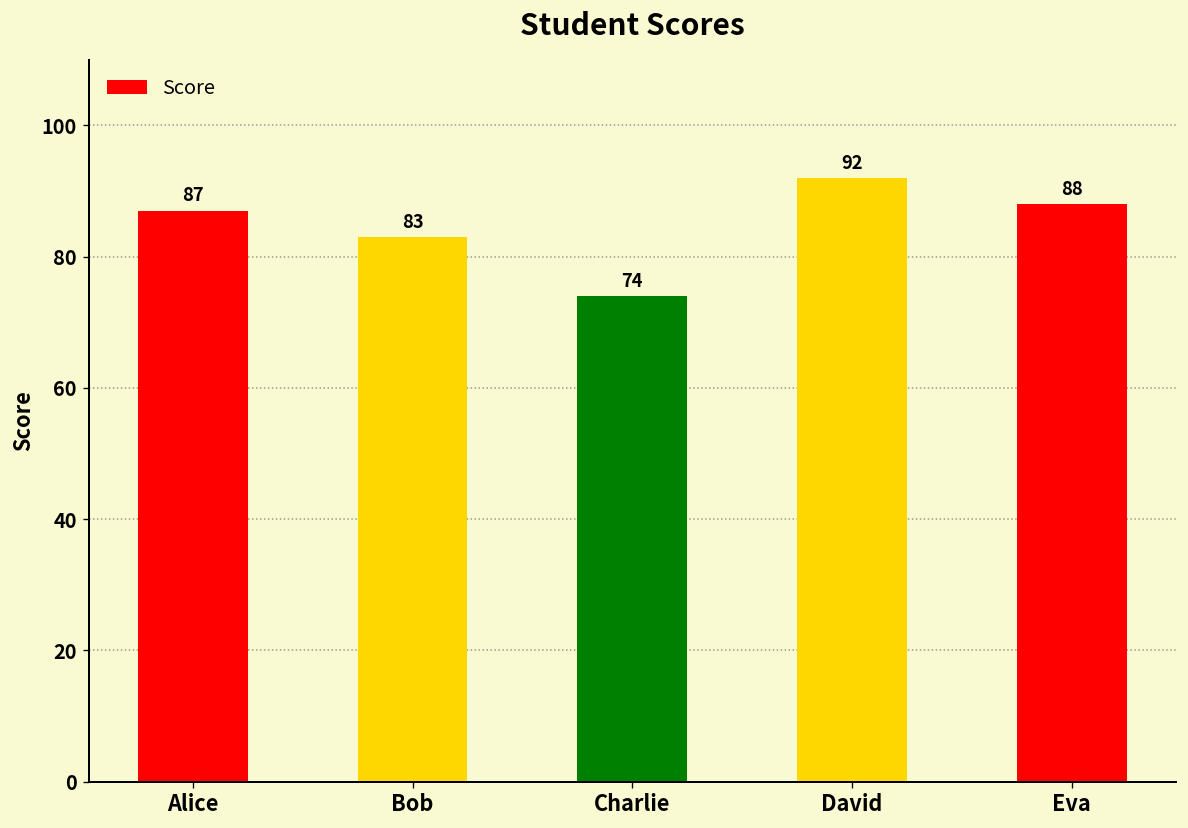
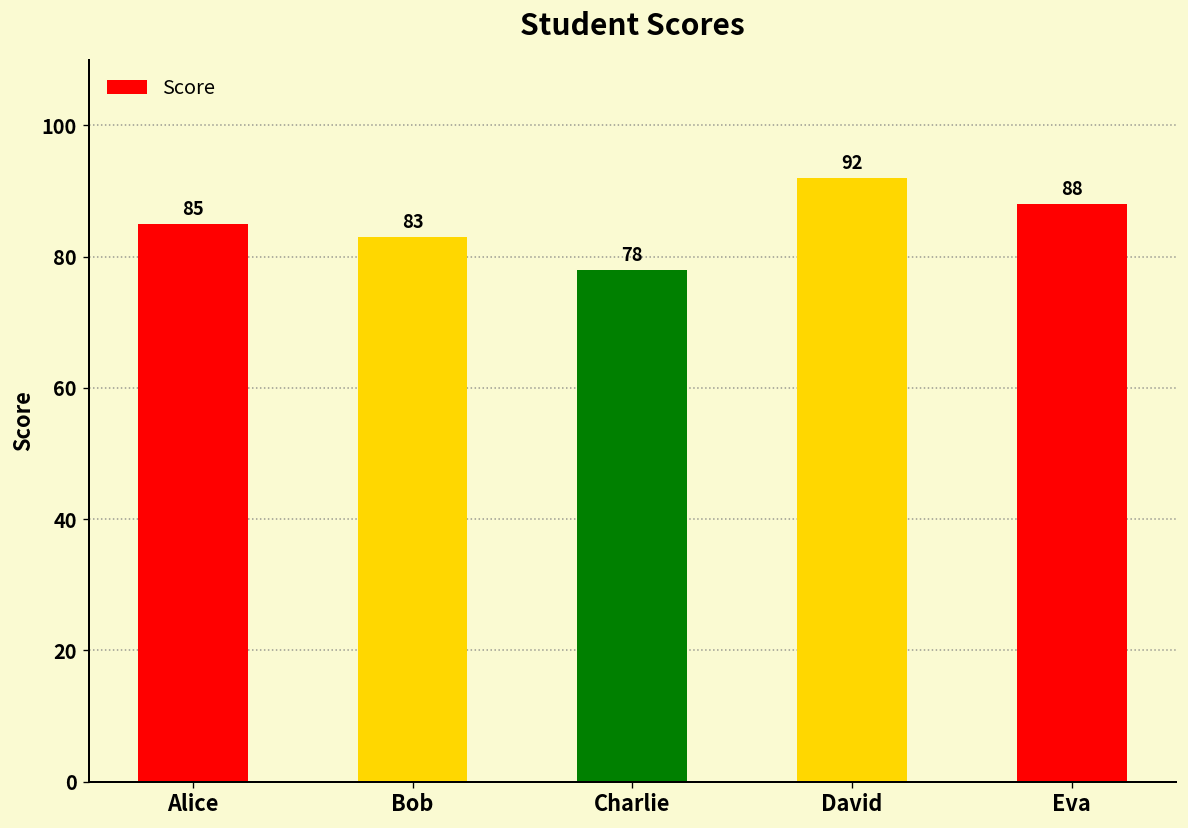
Alice: 87 -> 85
Charlie: 74 -> 78
